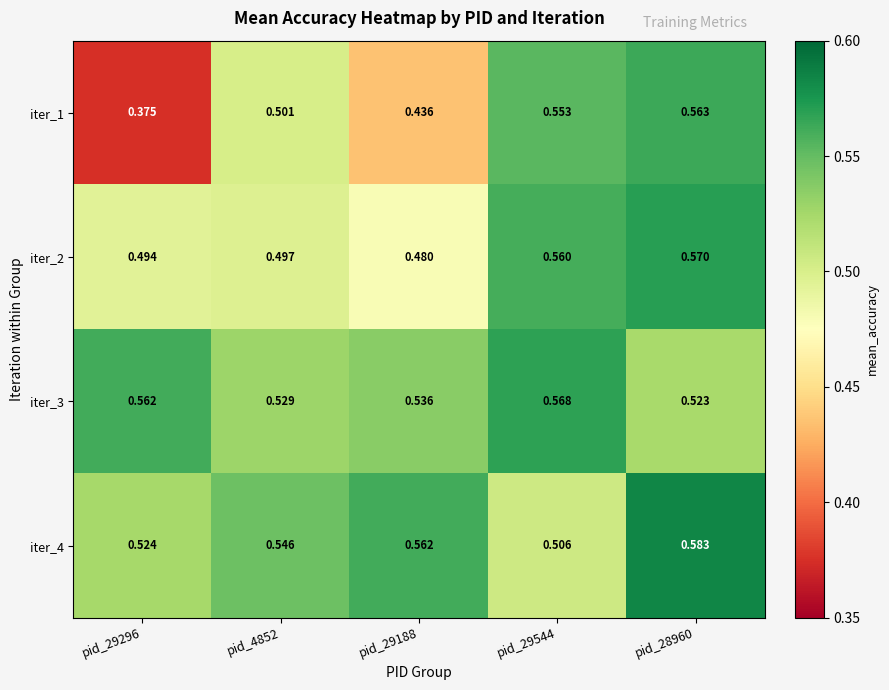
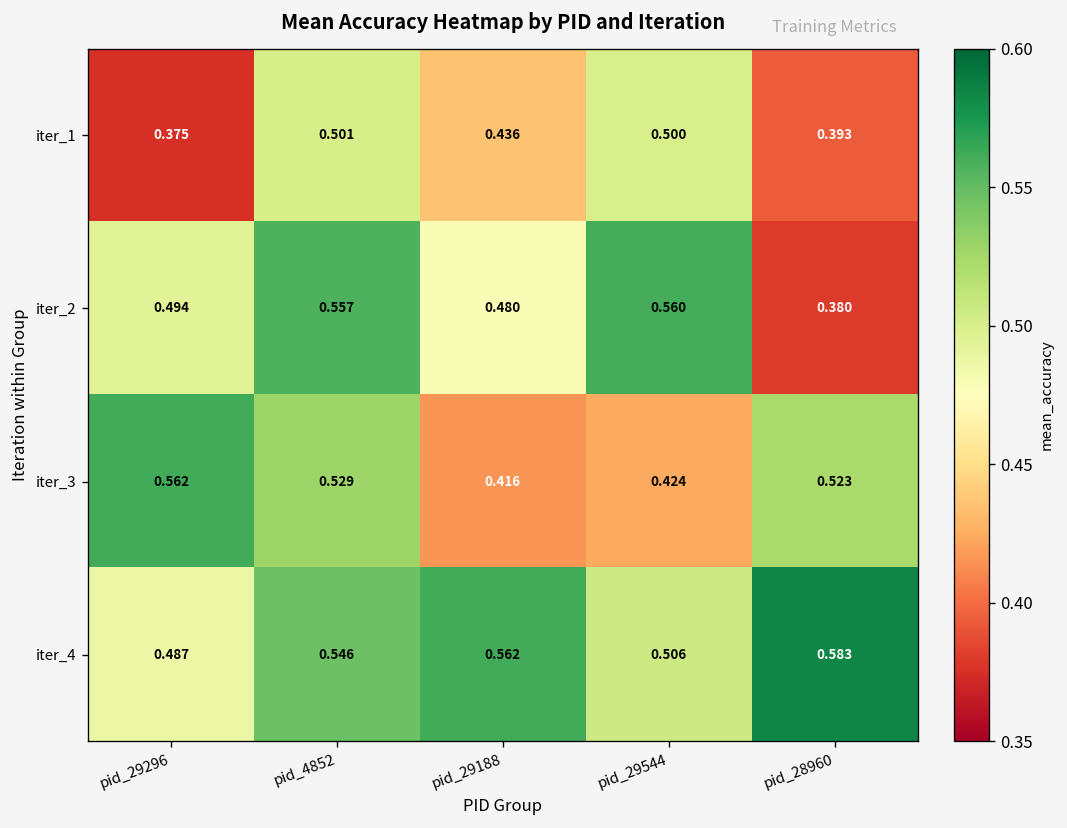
iter_1, pid_29544: 0.553 -> 0.500
iter_1, pid_28960: 0.563 -> 0.393
iter_2, pid_4852: 0.497 -> 0.557
iter_2, pid_28960: 0.570 -> 0.380
iter_3, pid_29188: 0.536 -> 0.416
iter_3, pid_29544: 0.568 -> 0.424
iter_4, pid_29296: 0.524 -> 0.487
